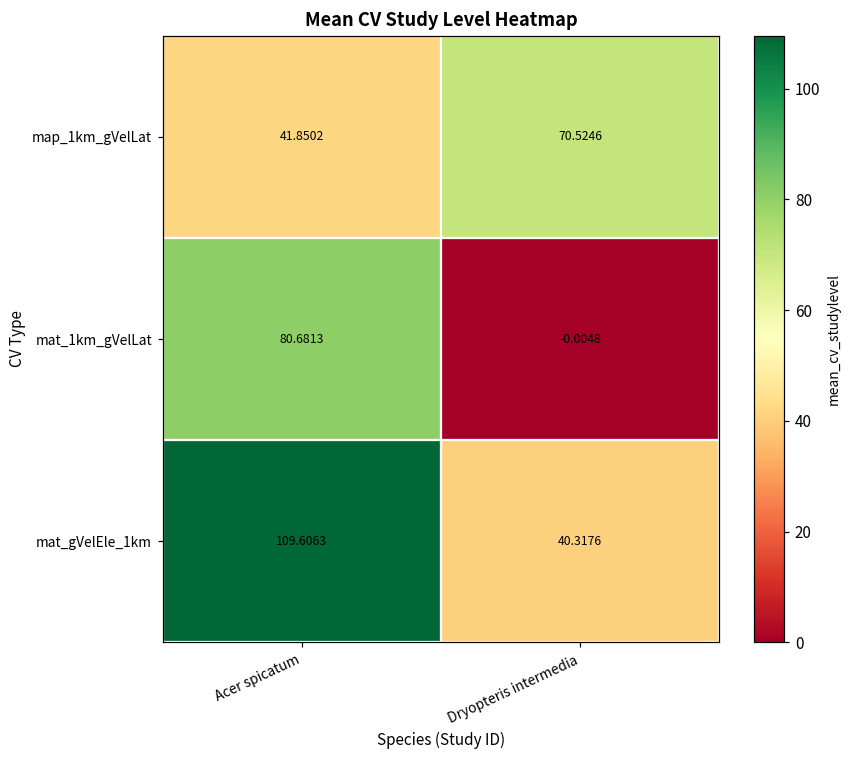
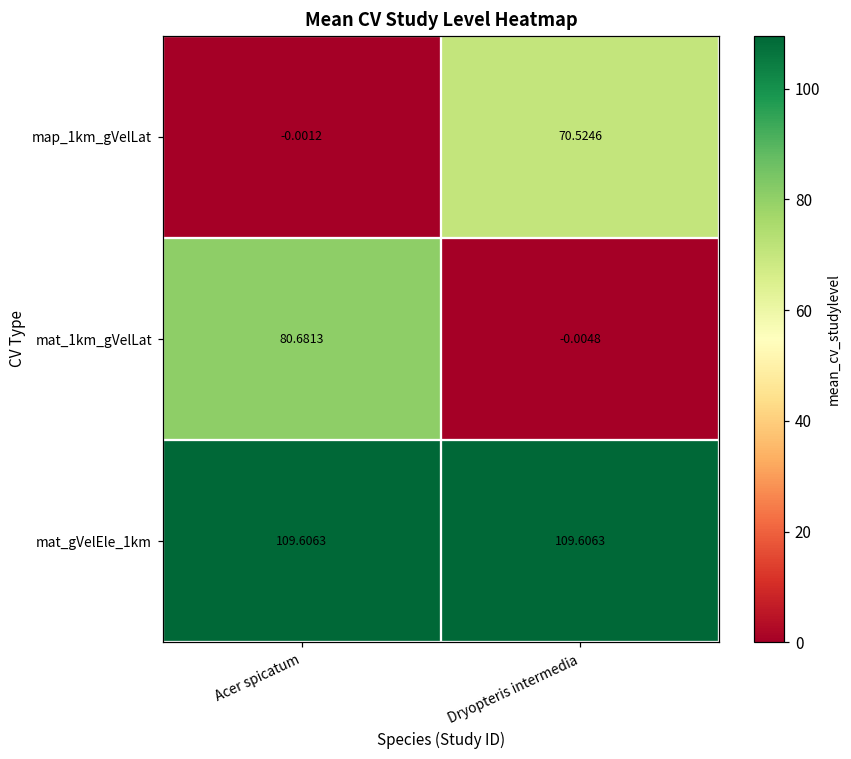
map_1km_gVelLat, Acer spicatum: 41.8502 -> -0.0012
mat_gVelEle_1km, Dryopteris intermedia: 40.3176 -> 109.6063
